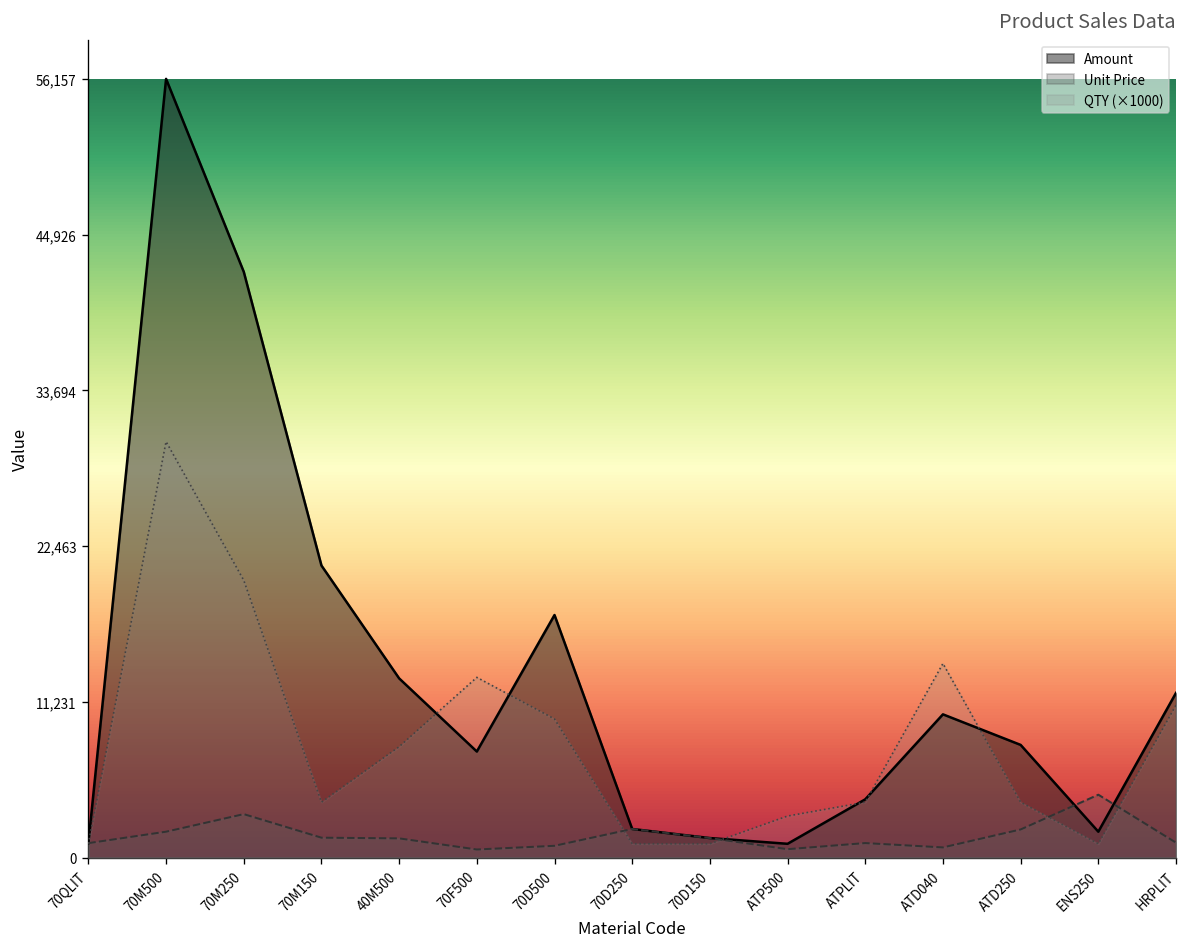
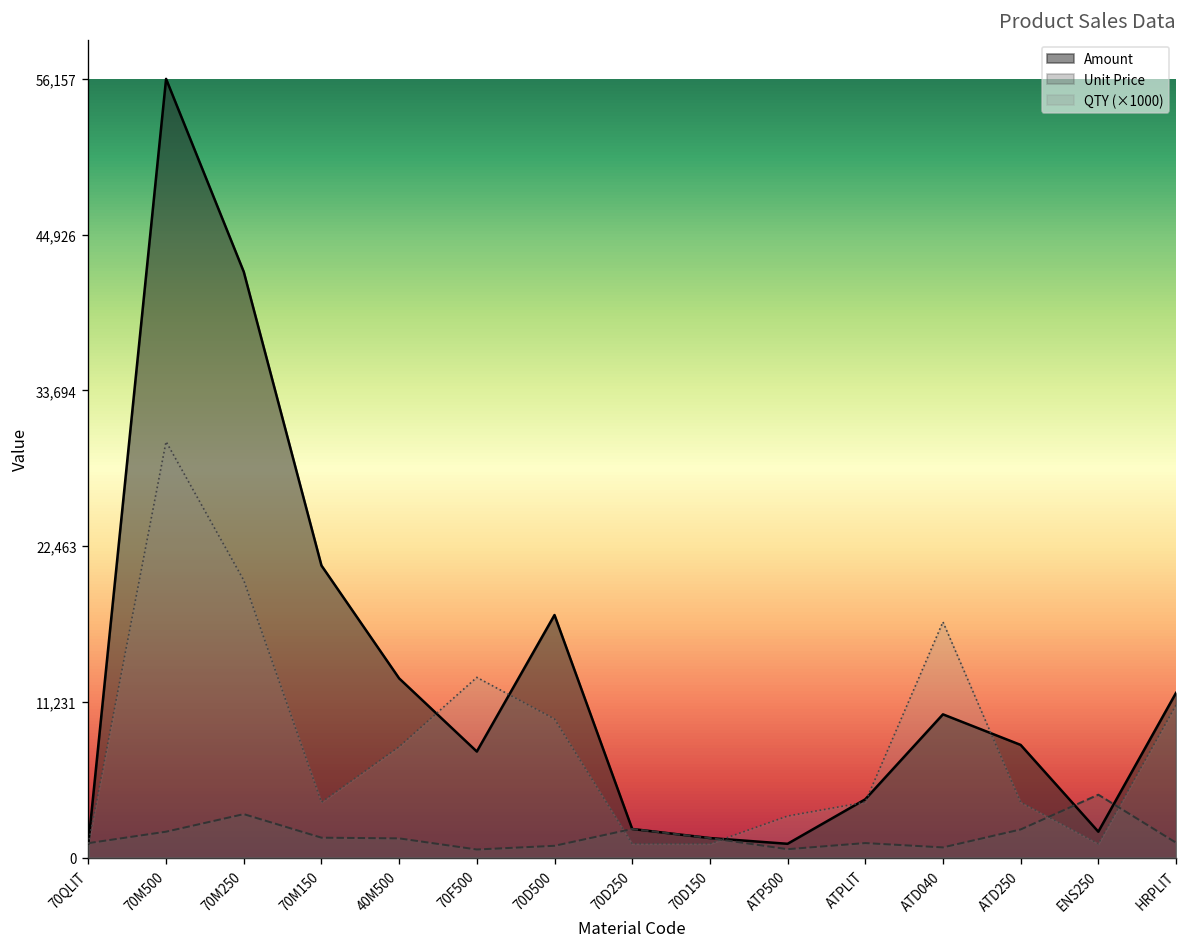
QTY (×1000), ATD040: 14,000 -> 17,000
